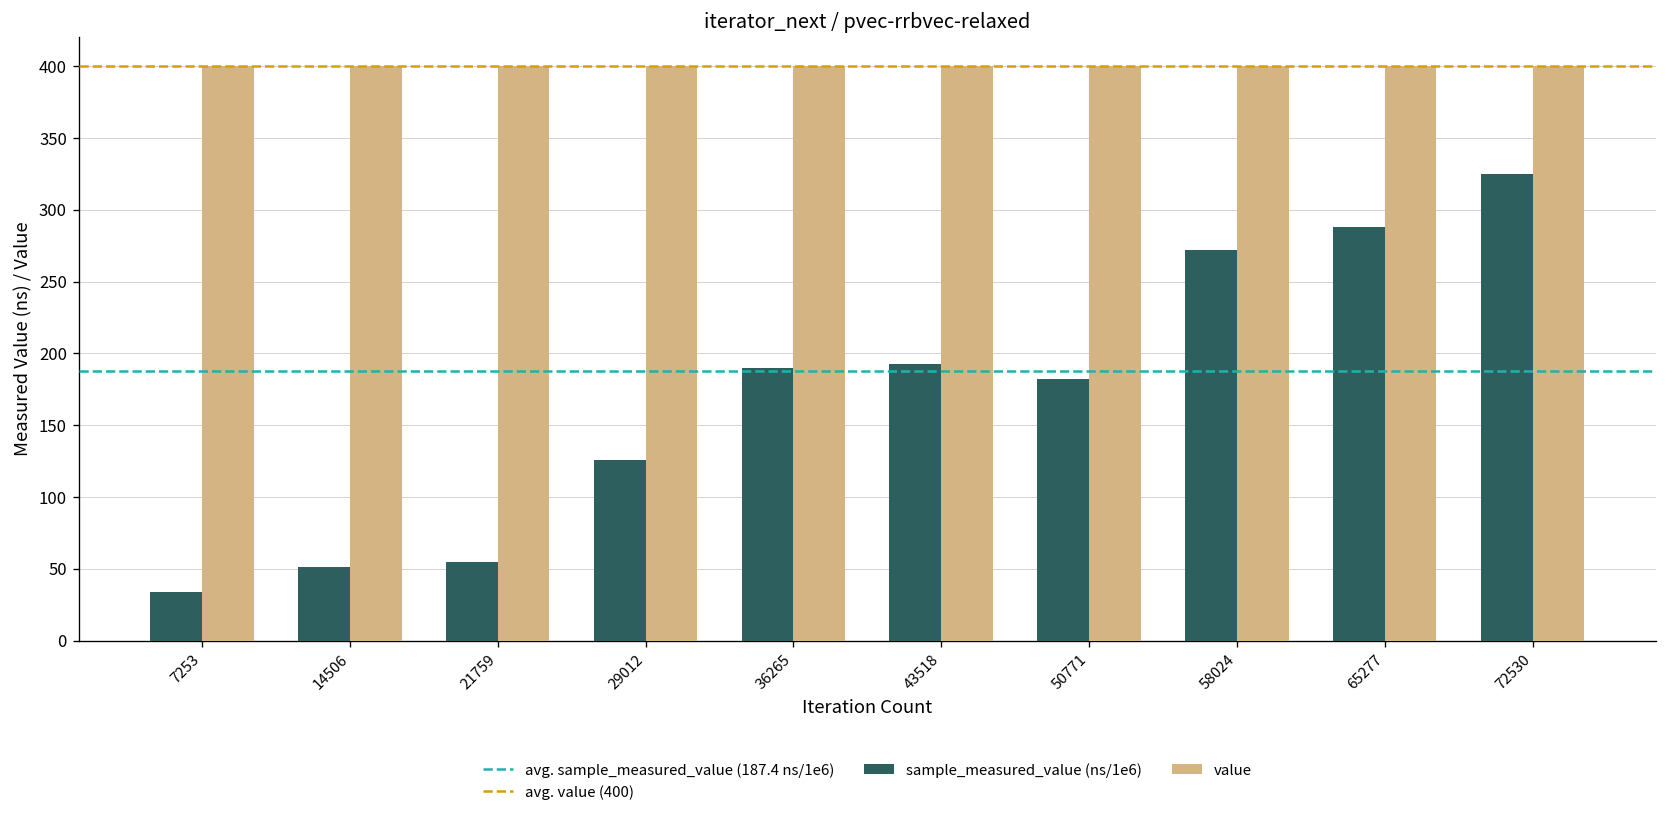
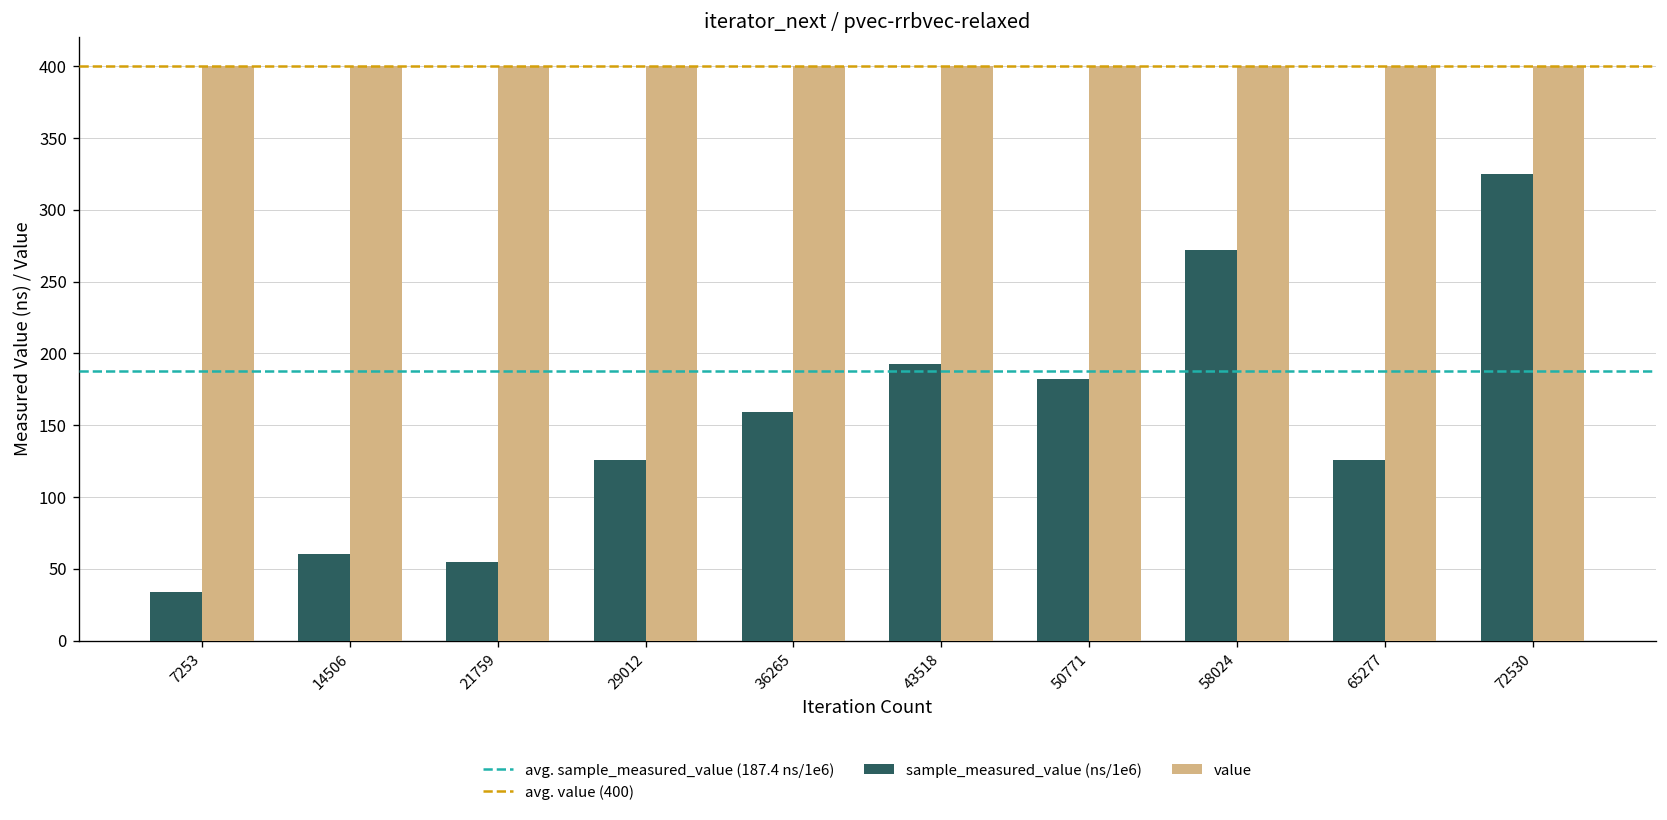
sample_measured_value (ns/1e6), 14506: 51 -> 61
sample_measured_value (ns/1e6), 36265: 190 -> 159
sample_measured_value (ns/1e6), 65277: 288 -> 126
